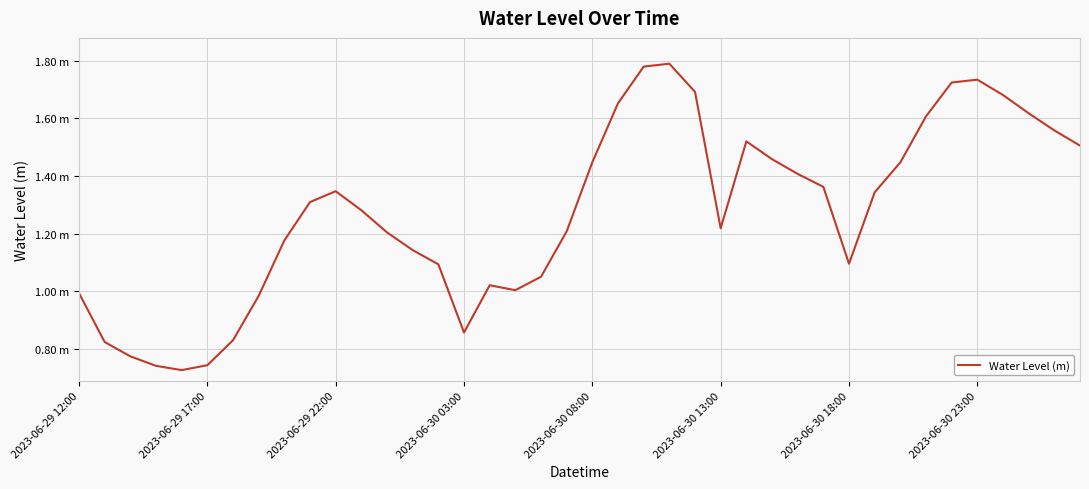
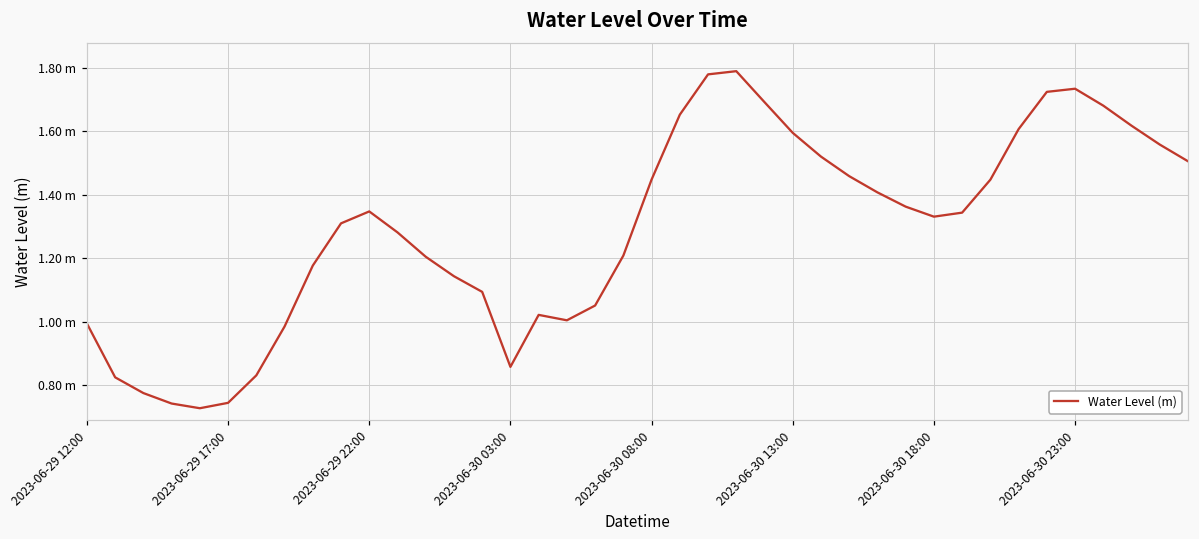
2023-06-30 13:00: 1.22 m -> 1.59 m
2023-06-30 18:00: 1.10 m -> 1.33 m
